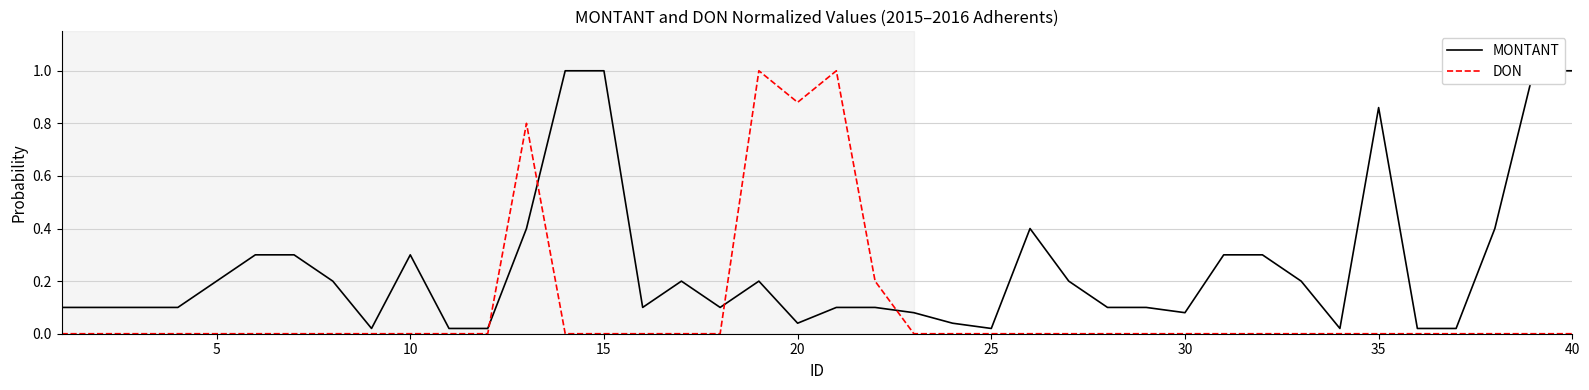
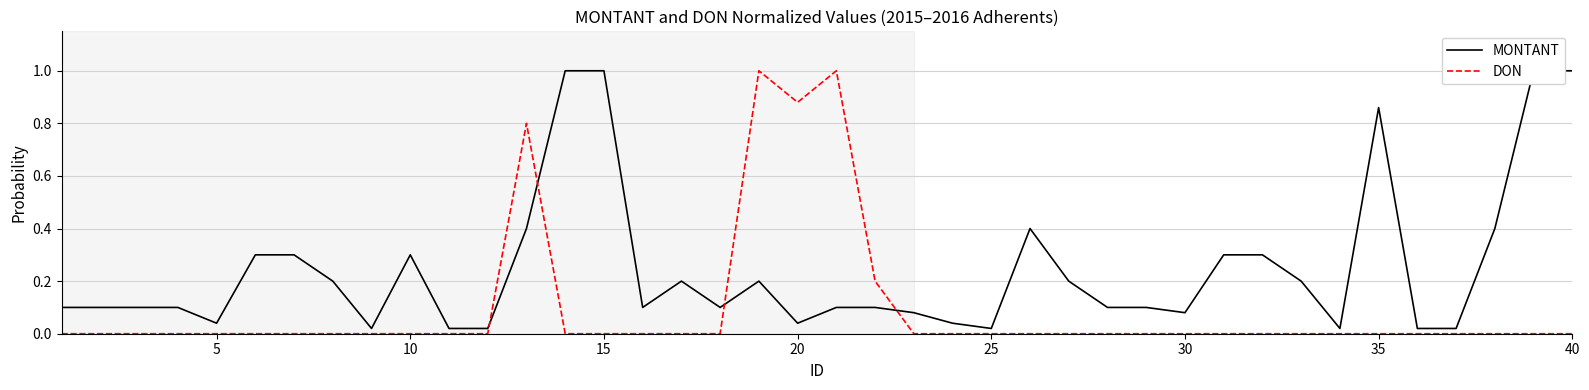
MONTANT, 5: 0.20 -> 0.04
